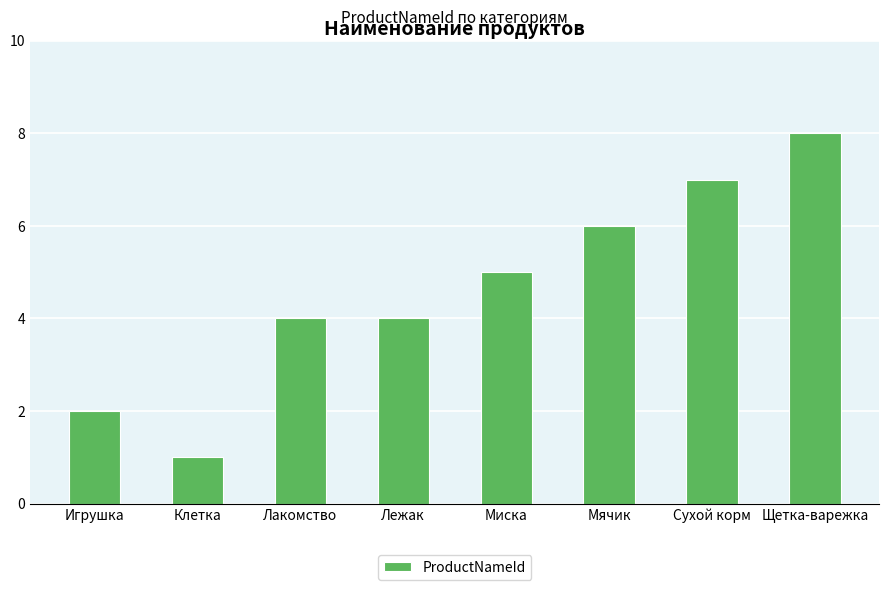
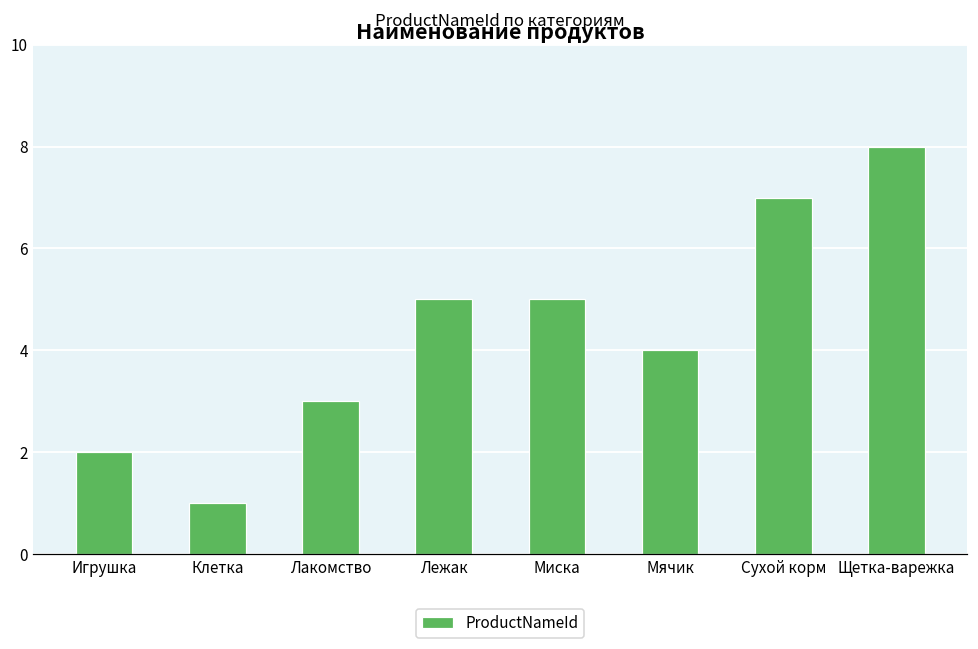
Лакомство: 4 -> 3
Лежак: 4 -> 5
Мячик: 6 -> 4
